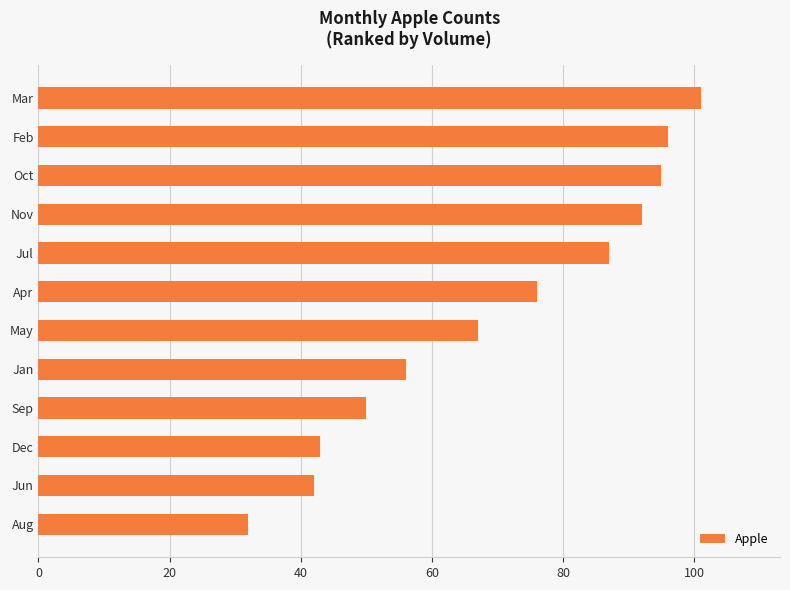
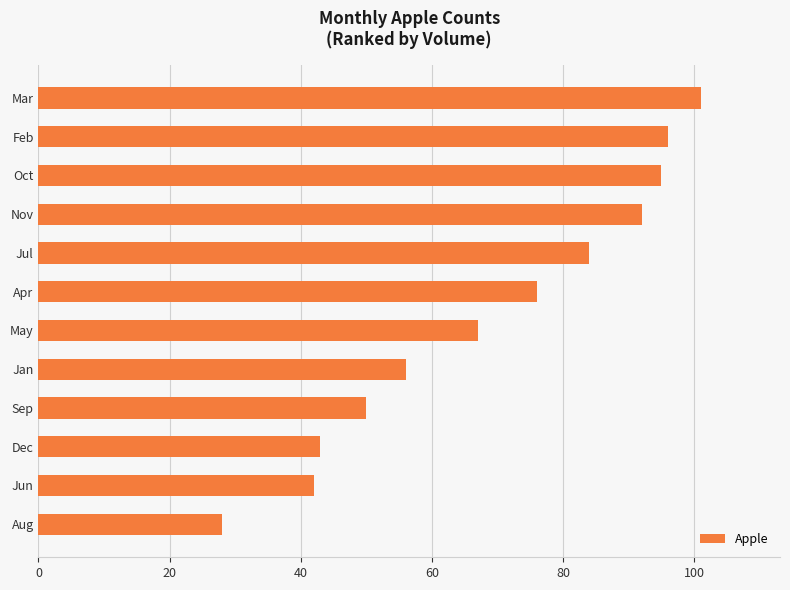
Jul: 87 -> 84
Aug: 32 -> 28
